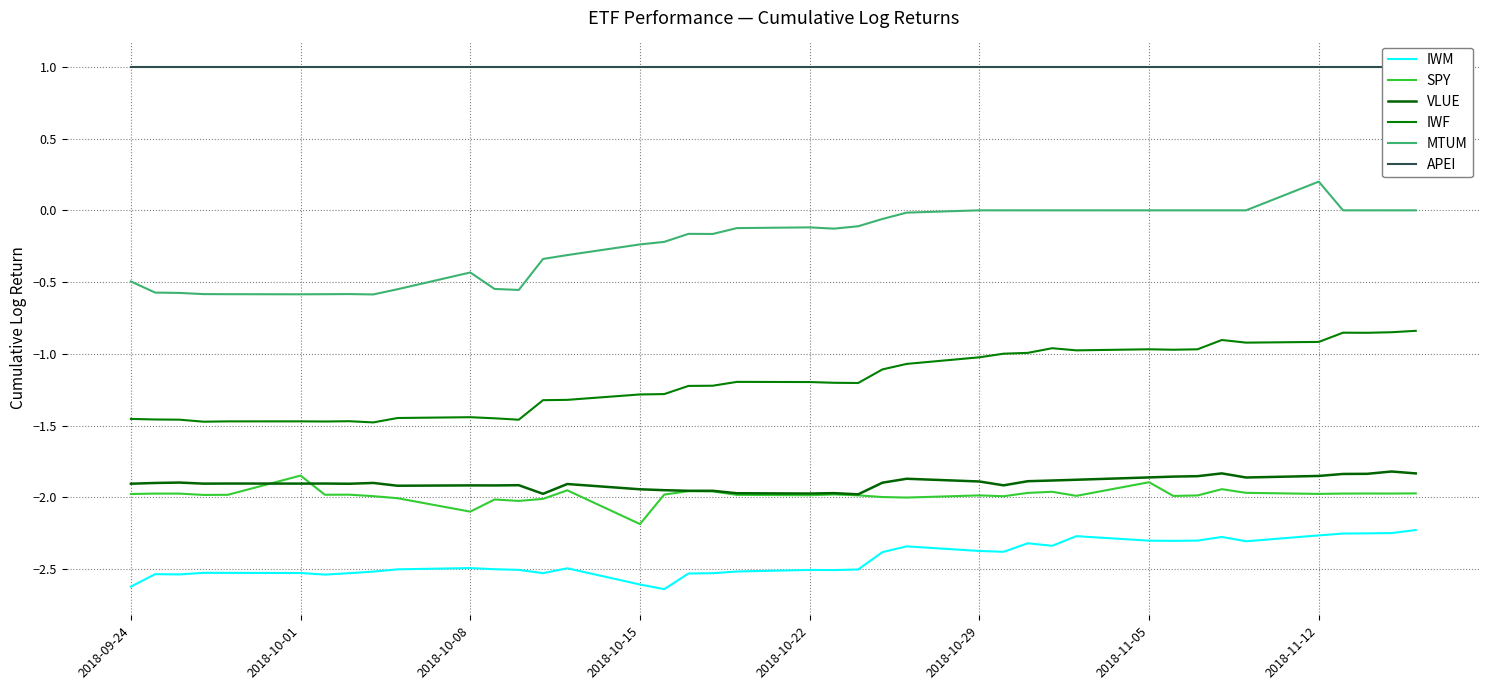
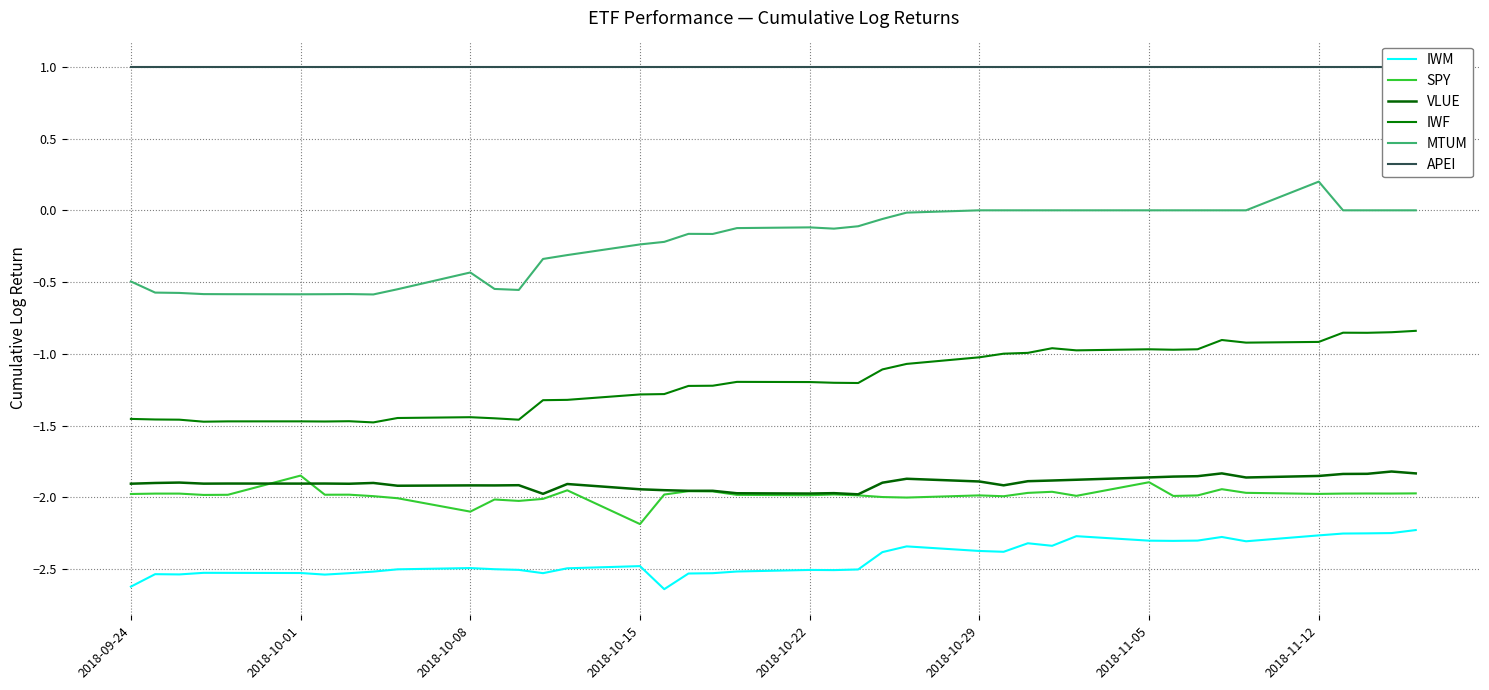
IWM, 2018-10-15: -2.61 -> -2.48
